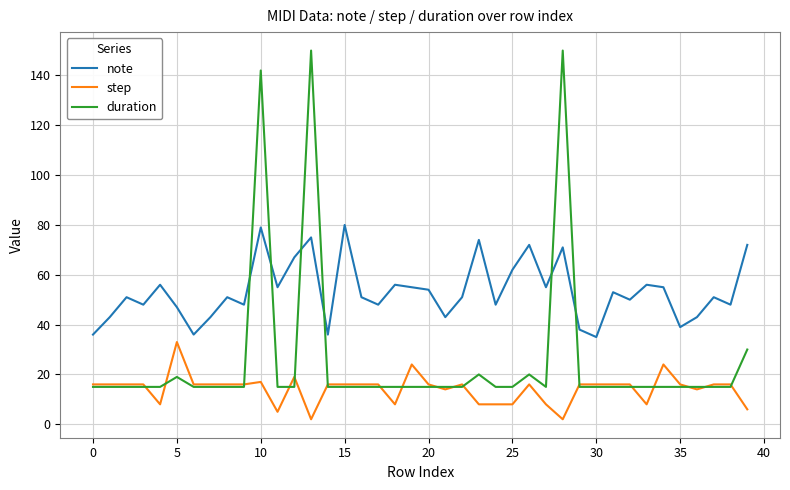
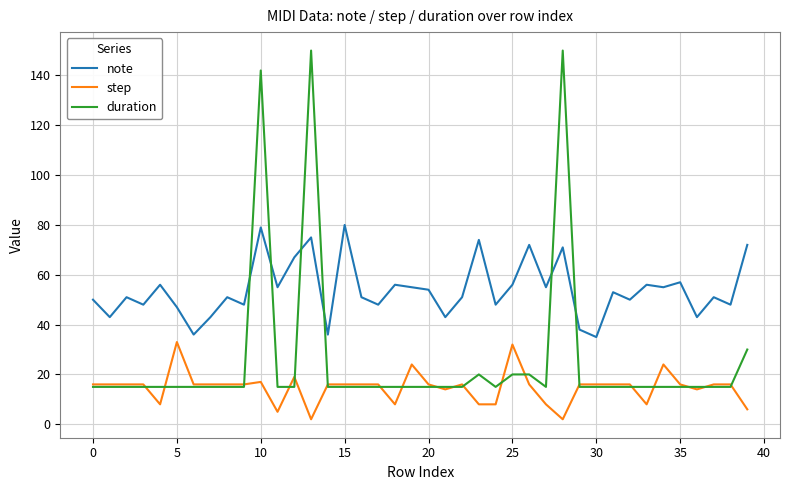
note, 0: 36 -> 50
duration, 5: 19 -> 15
note, 25: 62 -> 56
step, 25: 8 -> 32
duration, 25: 15 -> 20
note, 35: 39 -> 57
